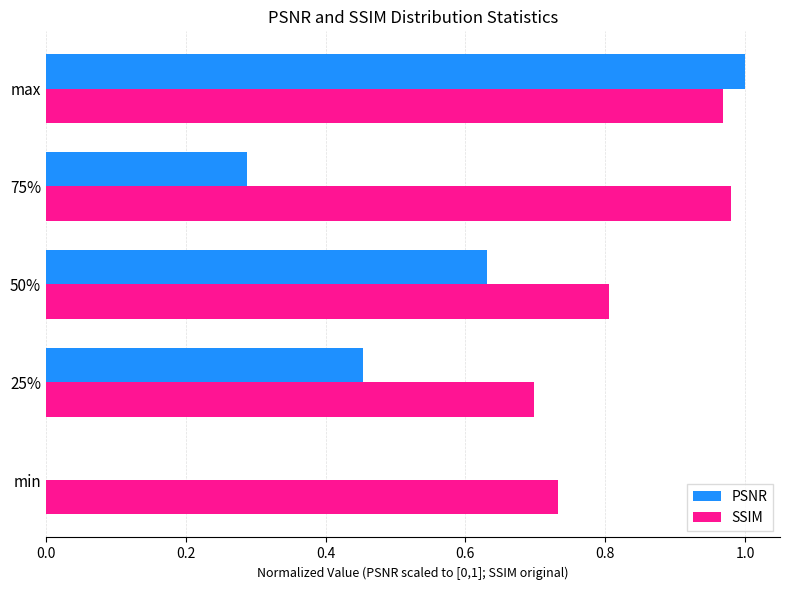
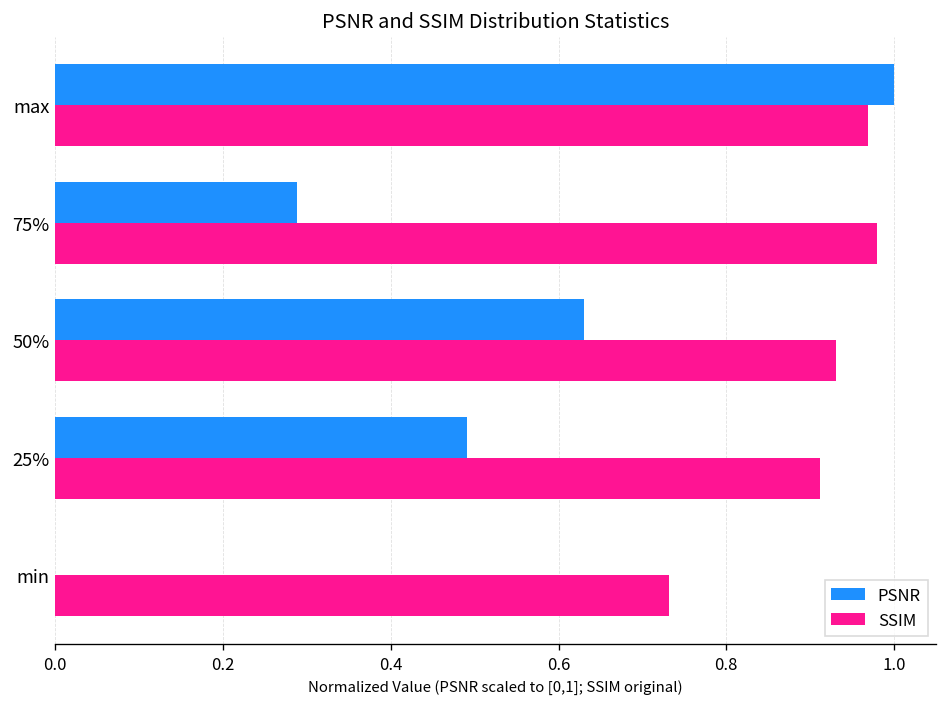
SSIM, 50%: 0.81 -> 0.93
PSNR, 25%: 0.45 -> 0.49
SSIM, 25%: 0.70 -> 0.91
